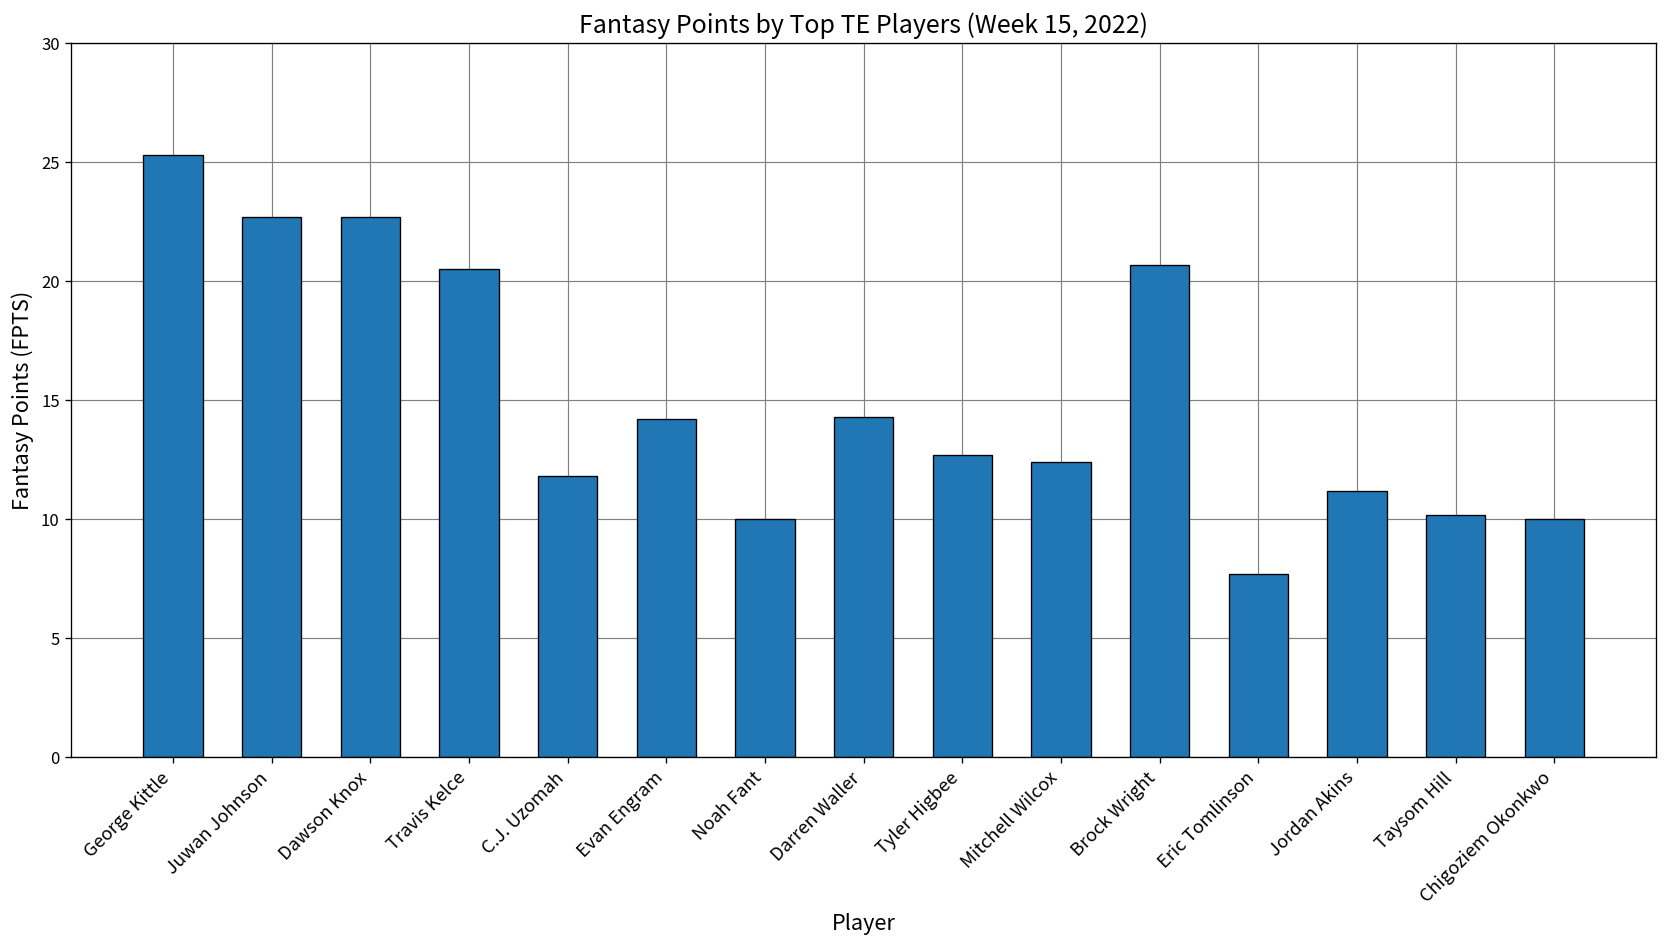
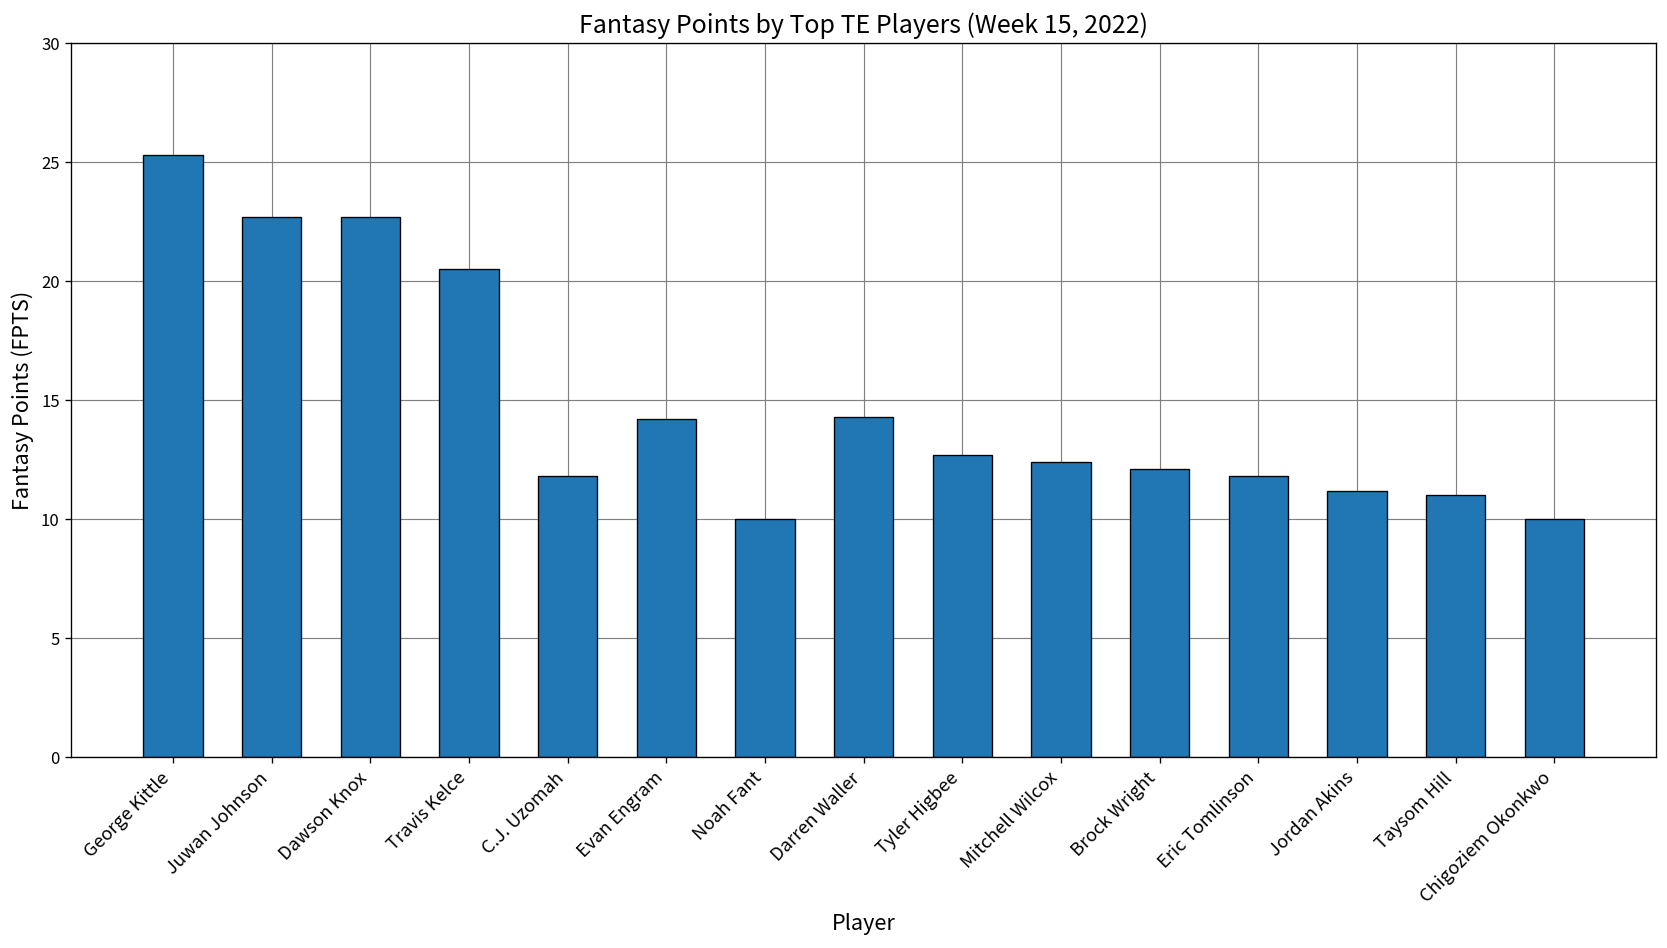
Brock Wright: 20.7 -> 12.1
Eric Tomlinson: 7.7 -> 11.8
Taysom Hill: 10.2 -> 11.0
